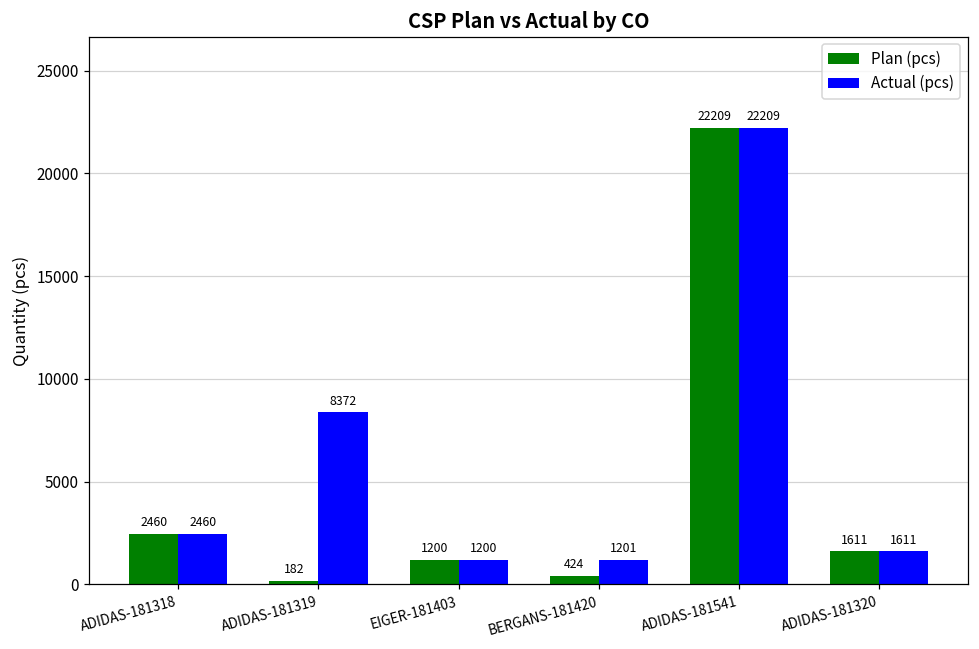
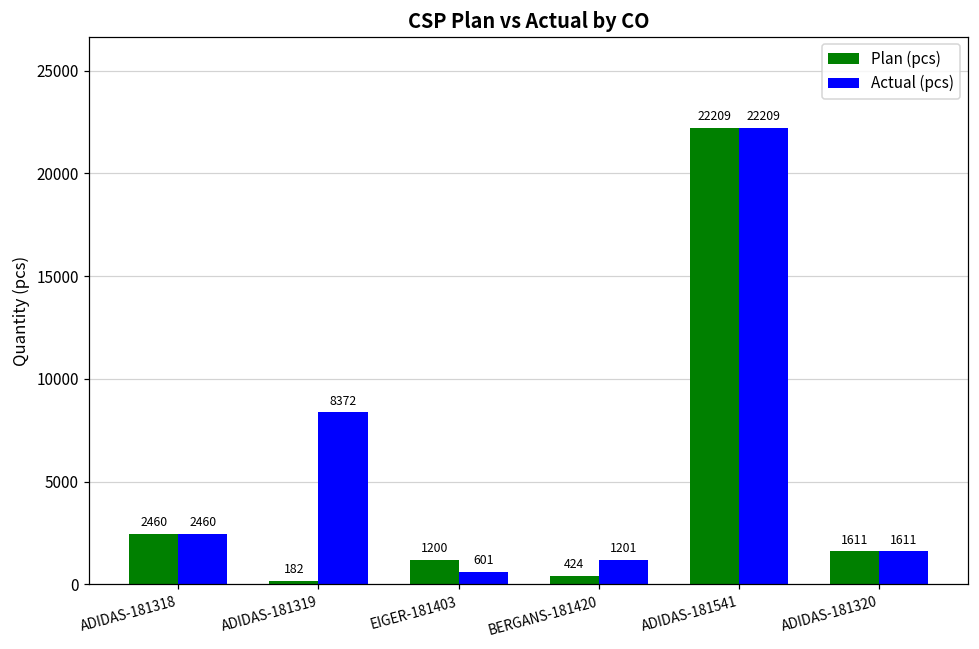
Actual (pcs), EIGER-181403: 1200 -> 601
